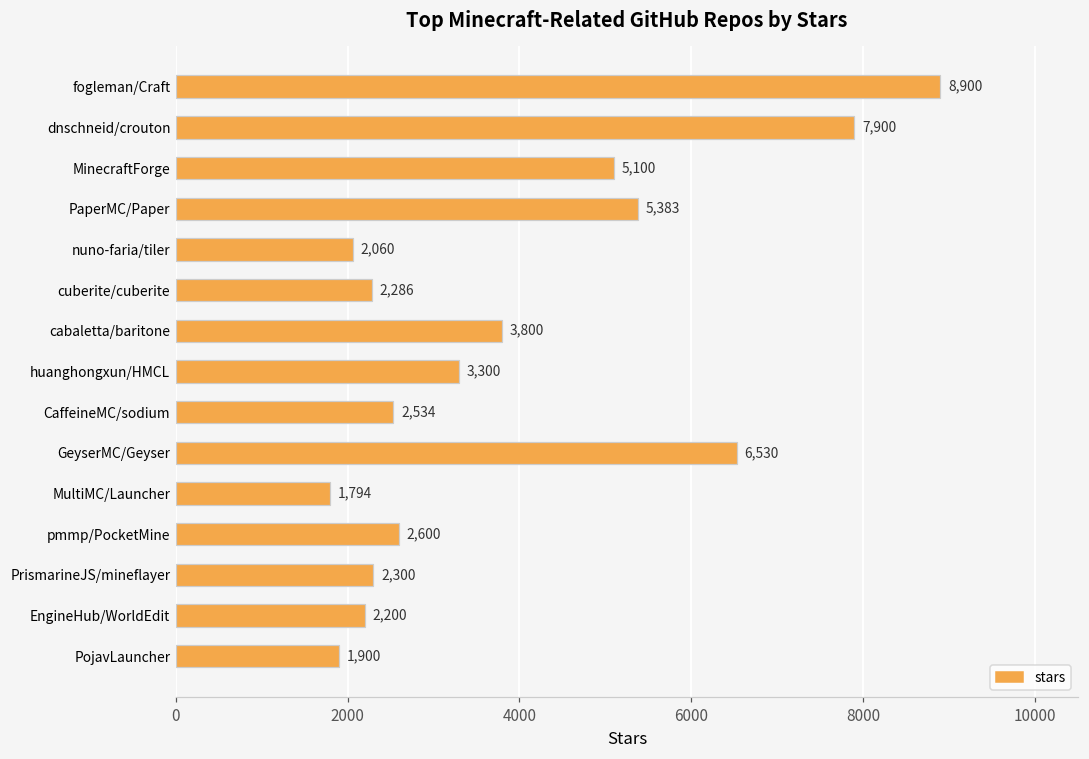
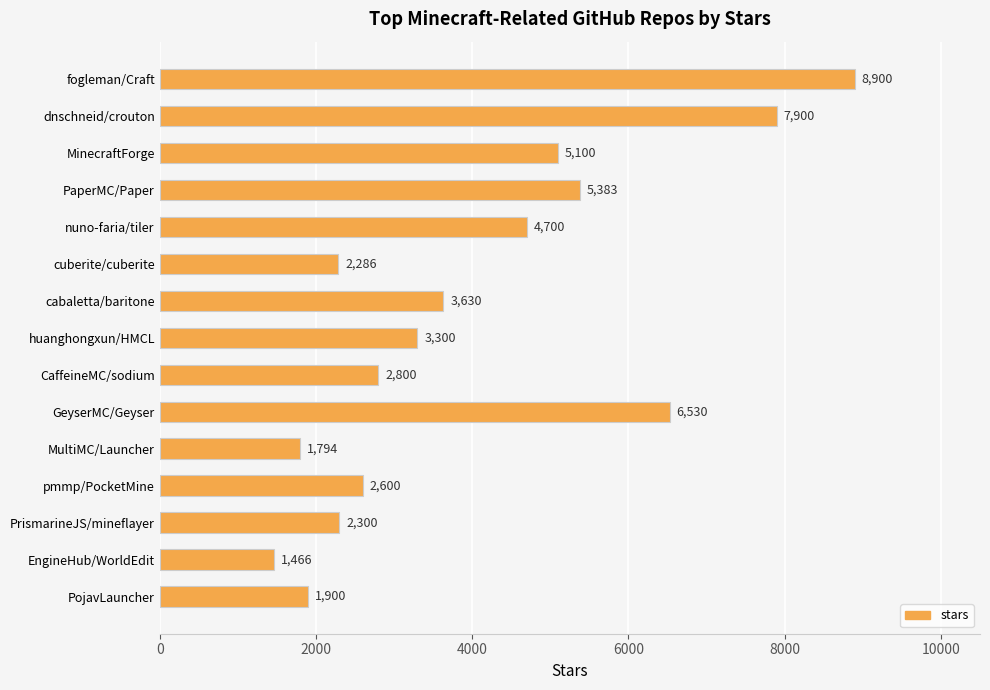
nuno-faria/tiler: 2,060 -> 4,700
cabaletta/baritone: 3,800 -> 3,630
CaffeineMC/sodium: 2,534 -> 2,800
EngineHub/WorldEdit: 2,200 -> 1,466
